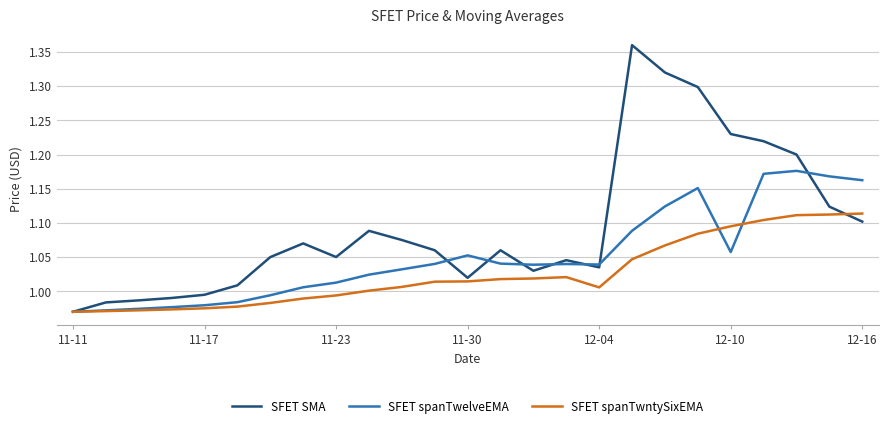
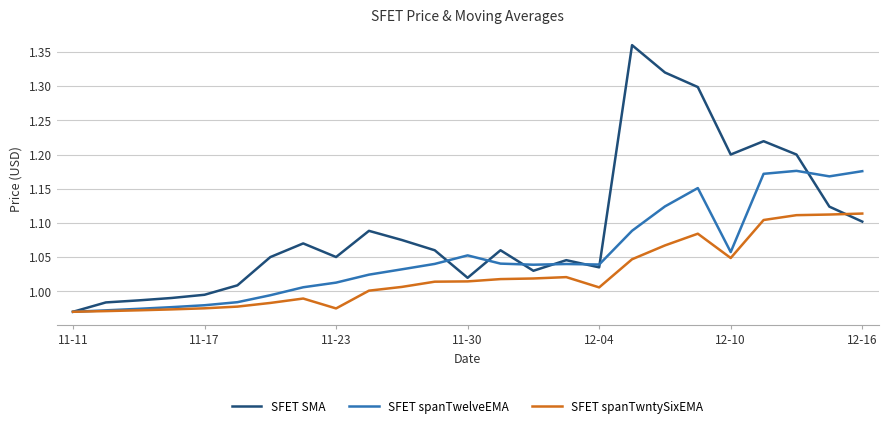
SFET spanTwntySixEMA, 11-23: 0.99 -> 0.97
SFET SMA, 12-10: 1.23 -> 1.20
SFET spanTwntySixEMA, 12-10: 1.10 -> 1.05
SFET spanTwelveEMA, 12-16: 1.16 -> 1.18
